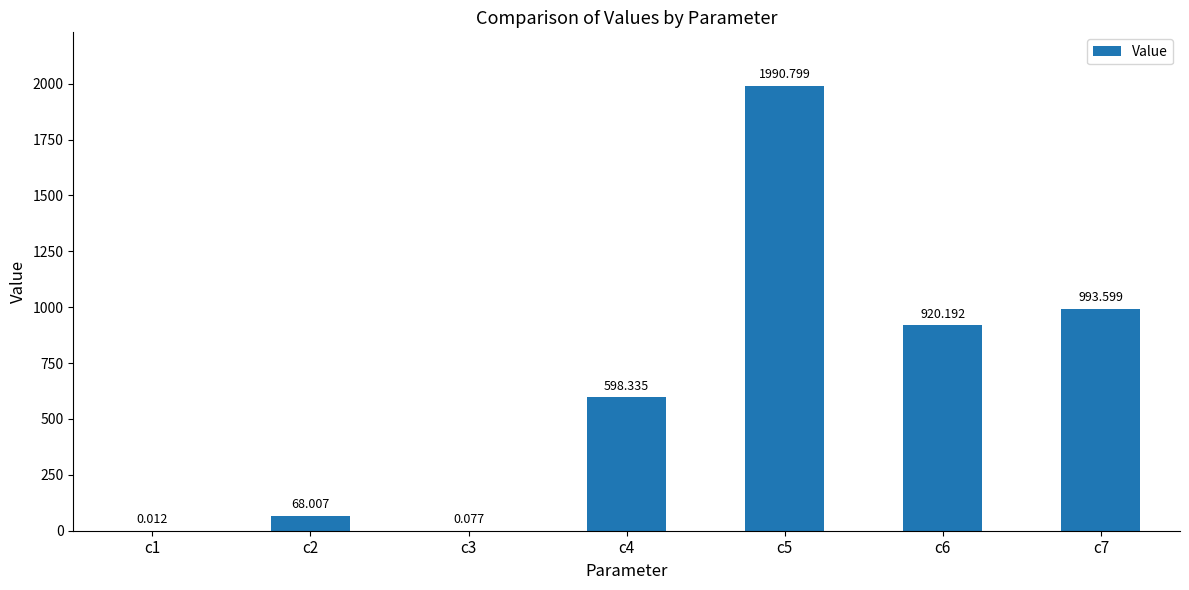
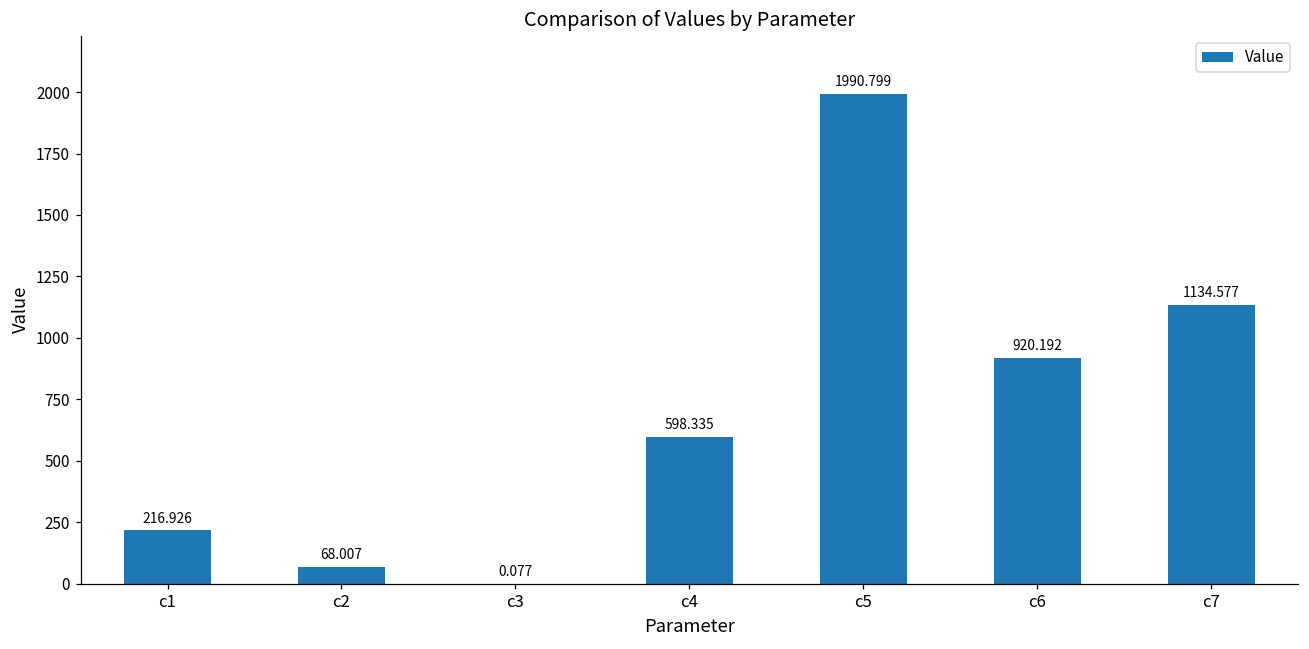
c1: 0.012 -> 216.926
c7: 993.599 -> 1134.577
